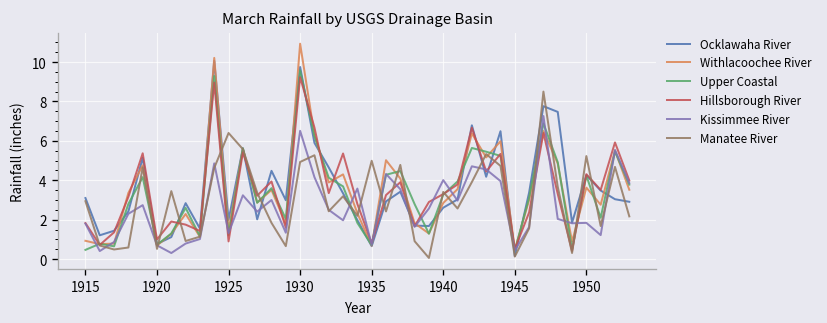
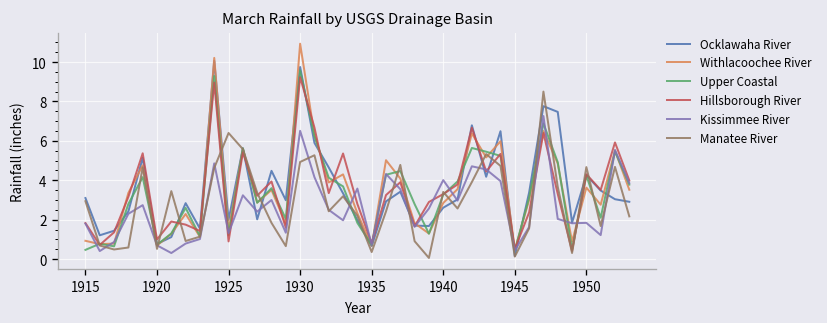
Manatee River, 1935: 5.0 -> 0.4
Manatee River, 1950: 5.2 -> 4.7
